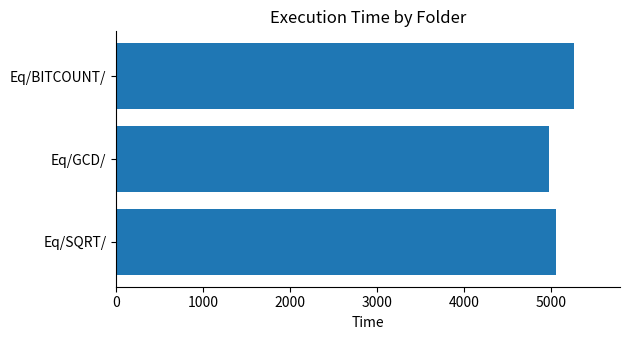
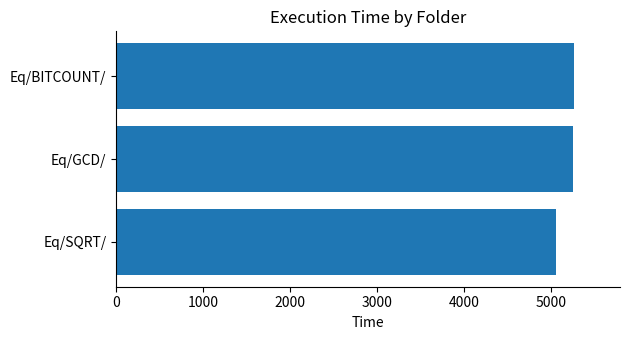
Eq/GCD/: 5000 -> 5200
